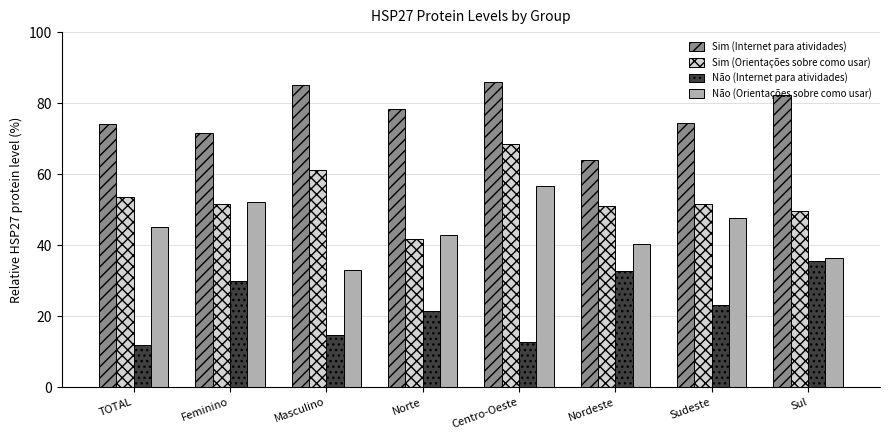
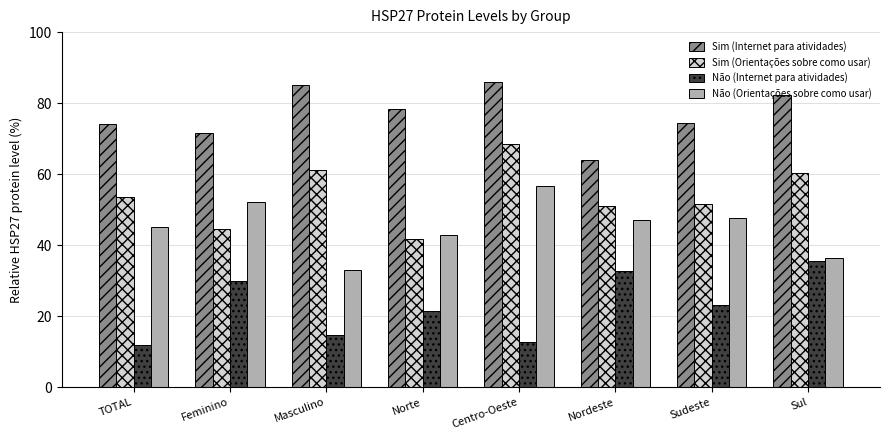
Sim (Orientações sobre como usar), Feminino: 52 -> 44
Não (Orientações sobre como usar), Nordeste: 40 -> 47
Sim (Orientações sobre como usar), Sul: 50 -> 60
